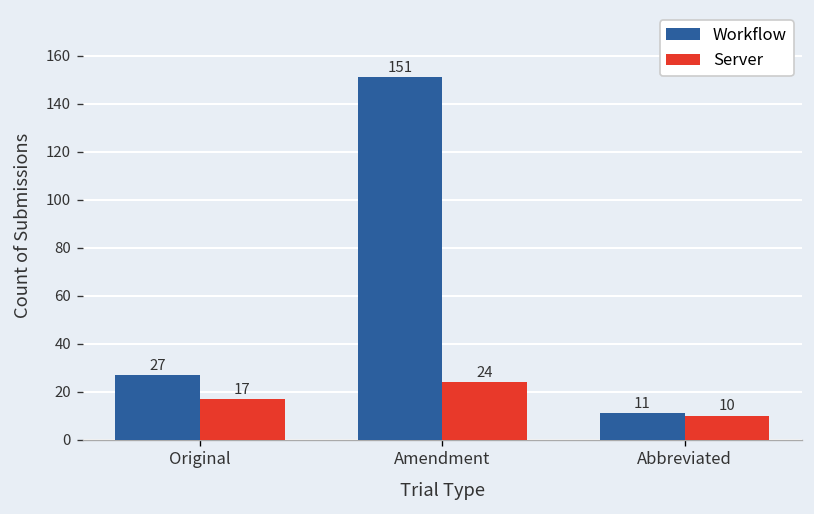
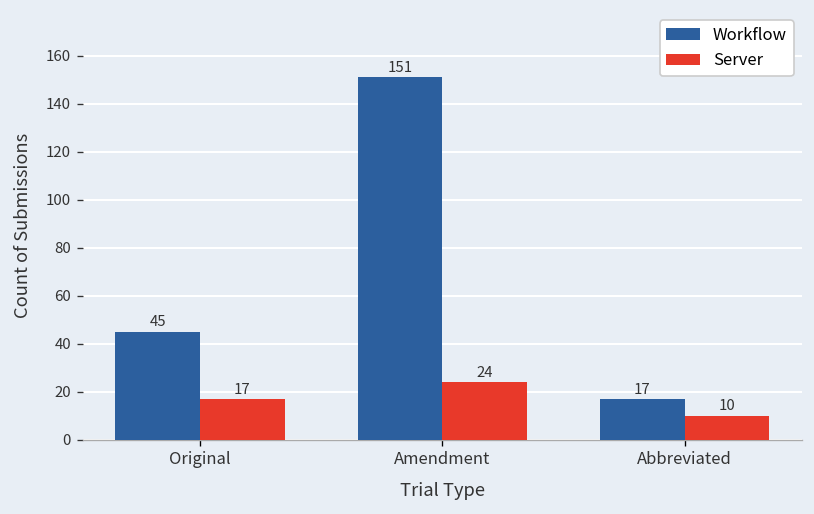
Workflow, Original: 27 -> 45
Workflow, Abbreviated: 11 -> 17
